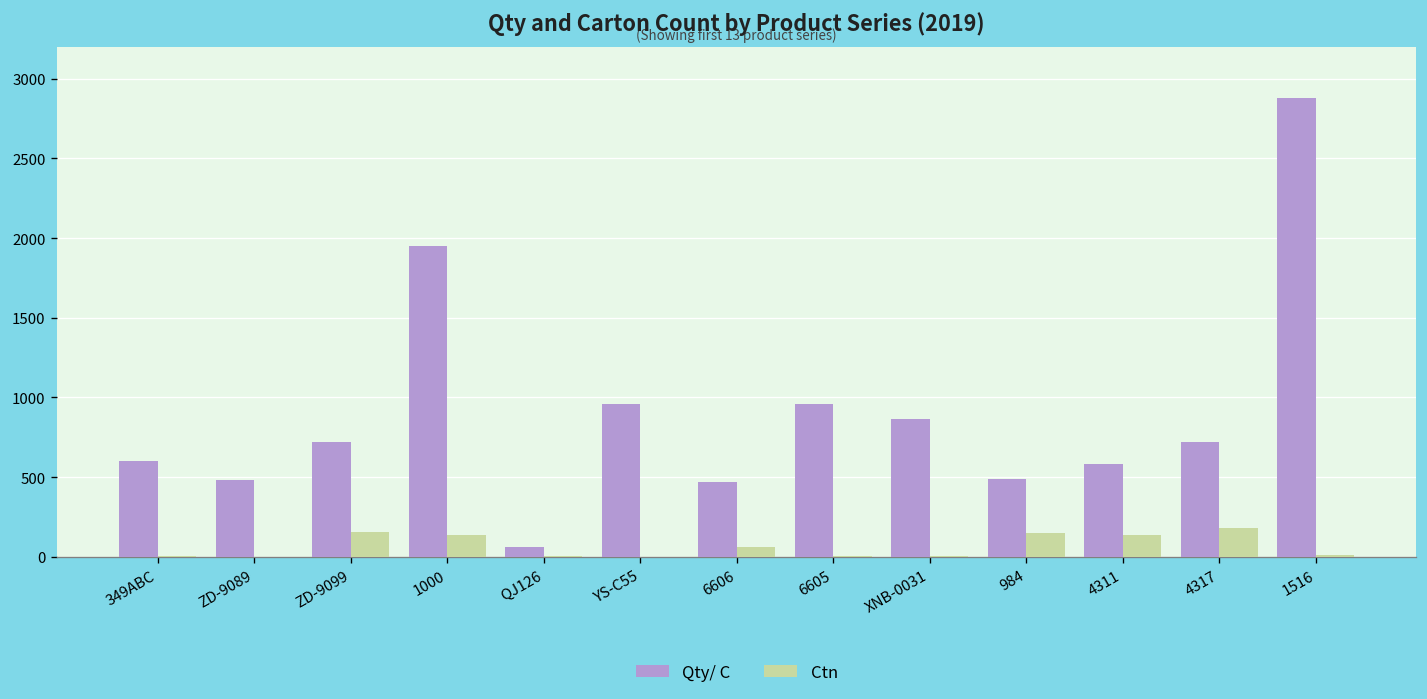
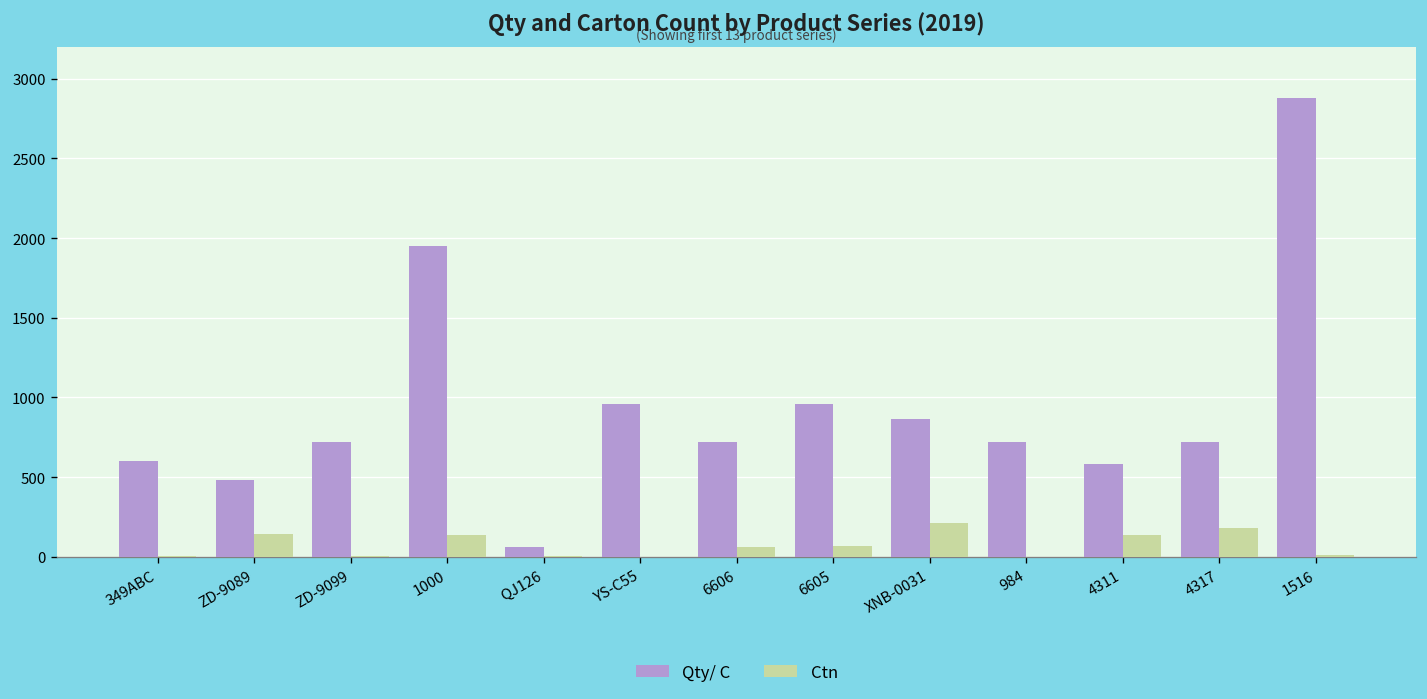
Ctn, ZD-9089: 0 -> 140
Ctn, ZD-9099: 150 -> 0
Qty/ C, 6606: 470 -> 720
Ctn, 6605: 0 -> 70
Ctn, XNB-0031: 0 -> 210
Qty/ C, 984: 490 -> 720
Ctn, 984: 150 -> 0
